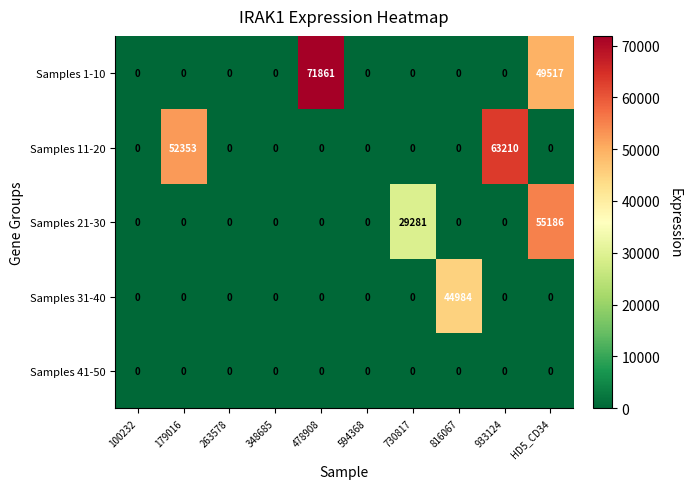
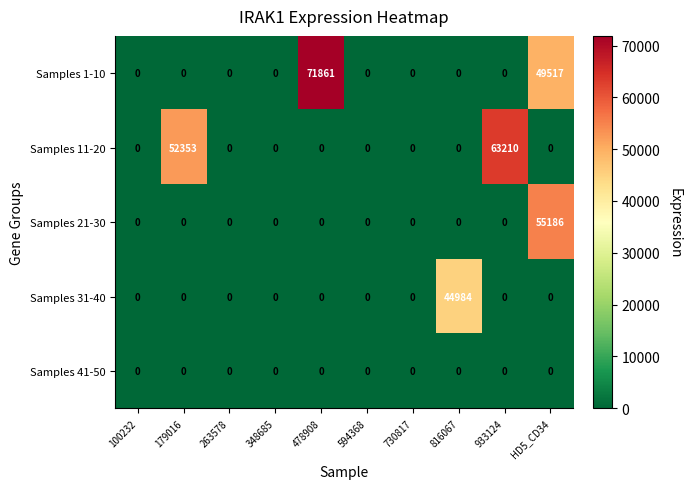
Samples 21-30, 730817: 29281 -> 0
